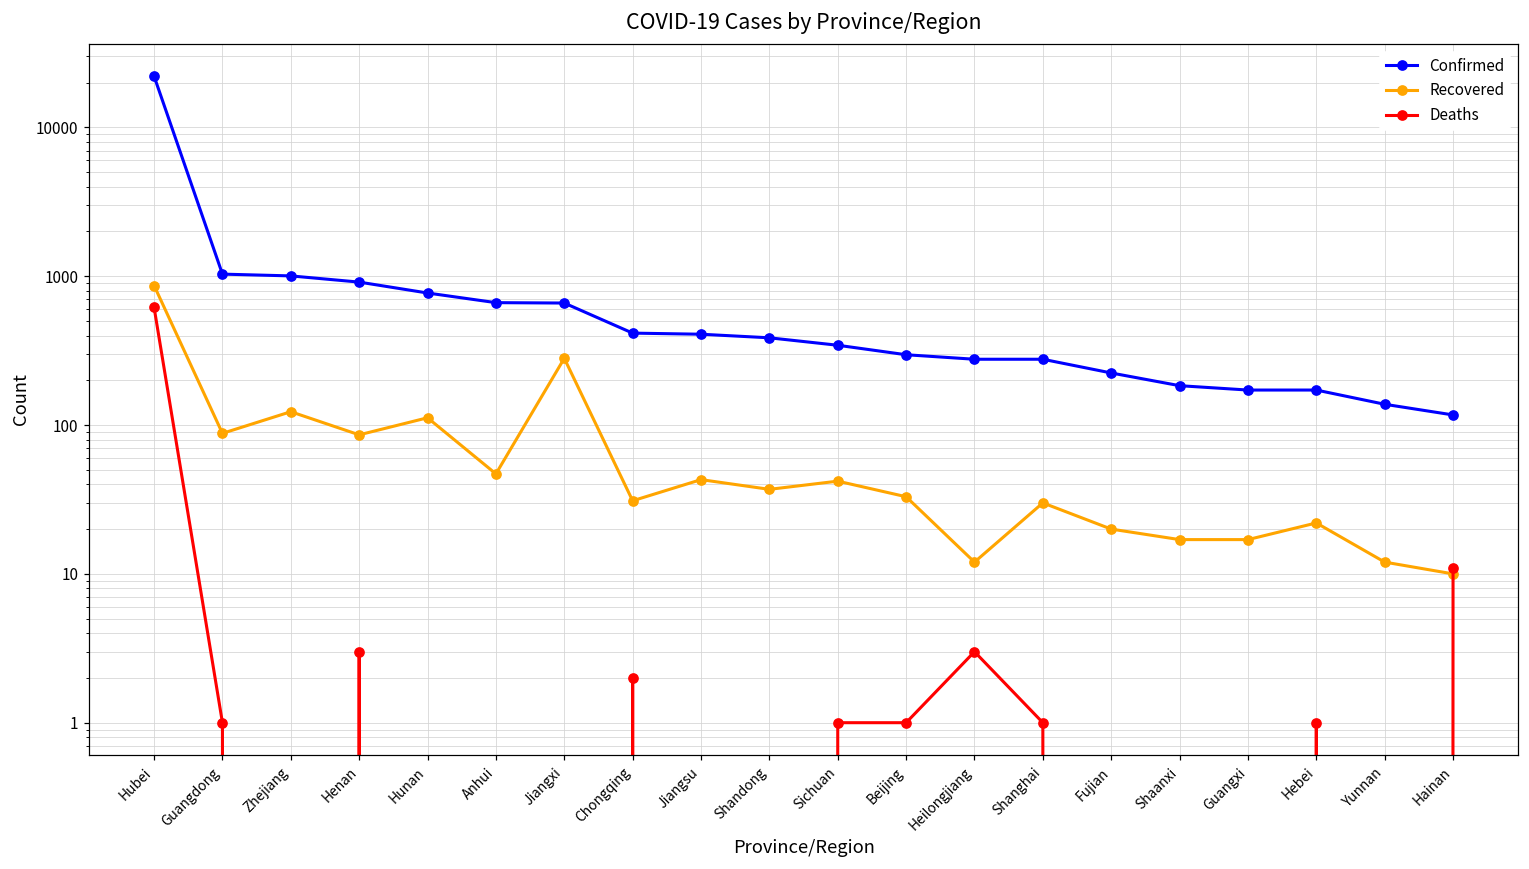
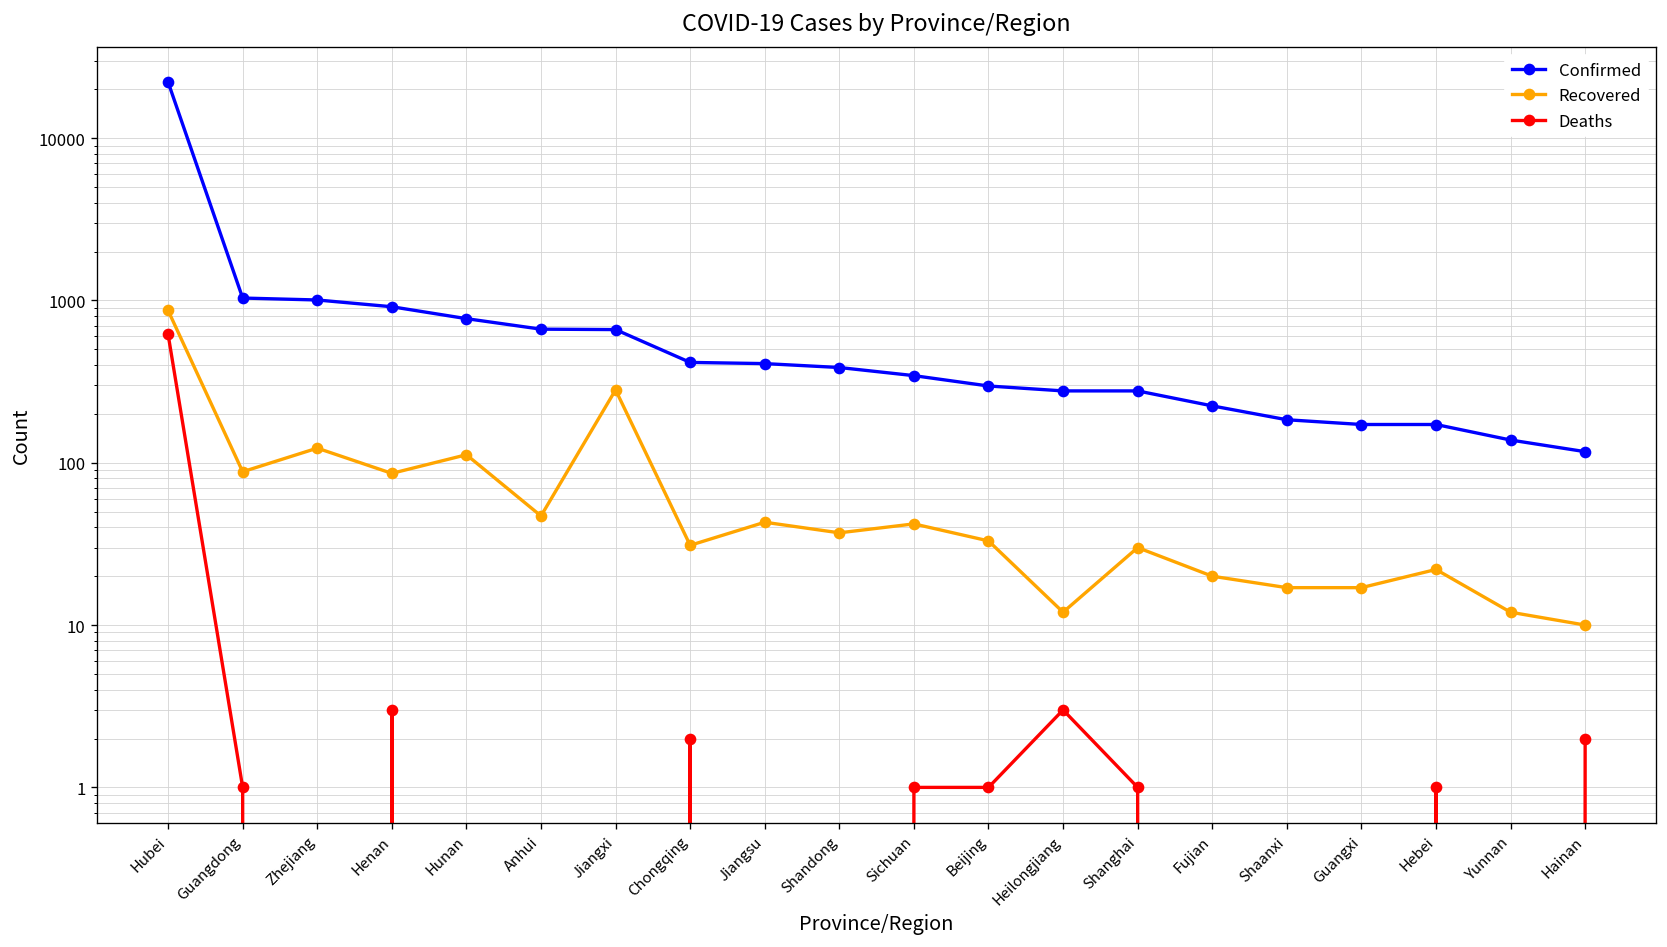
Deaths, Hainan: 11 -> 2
